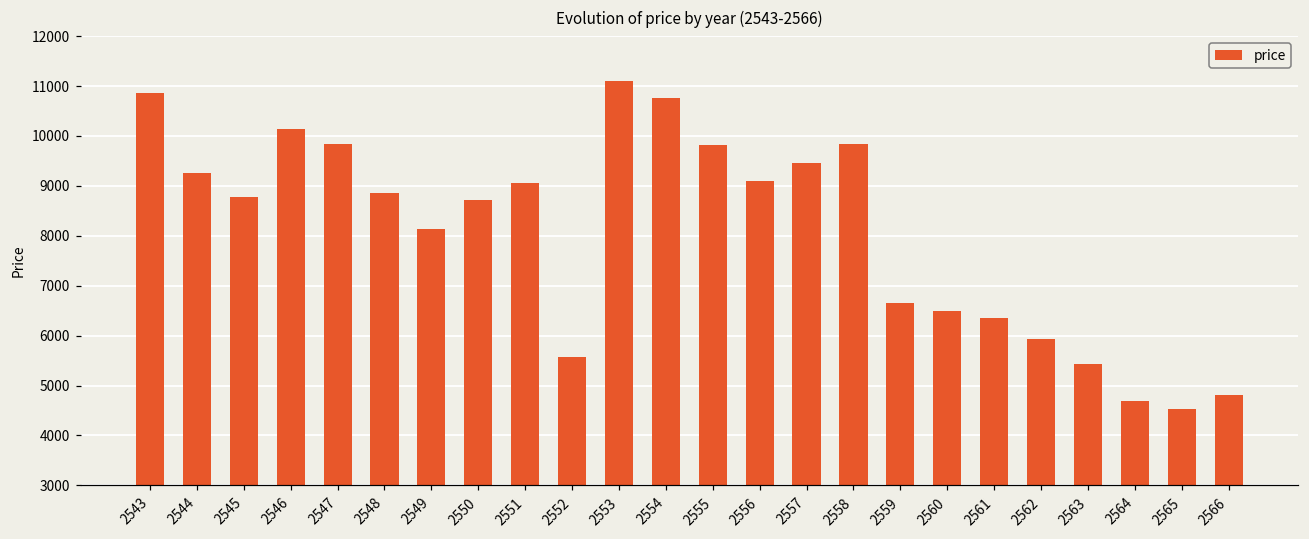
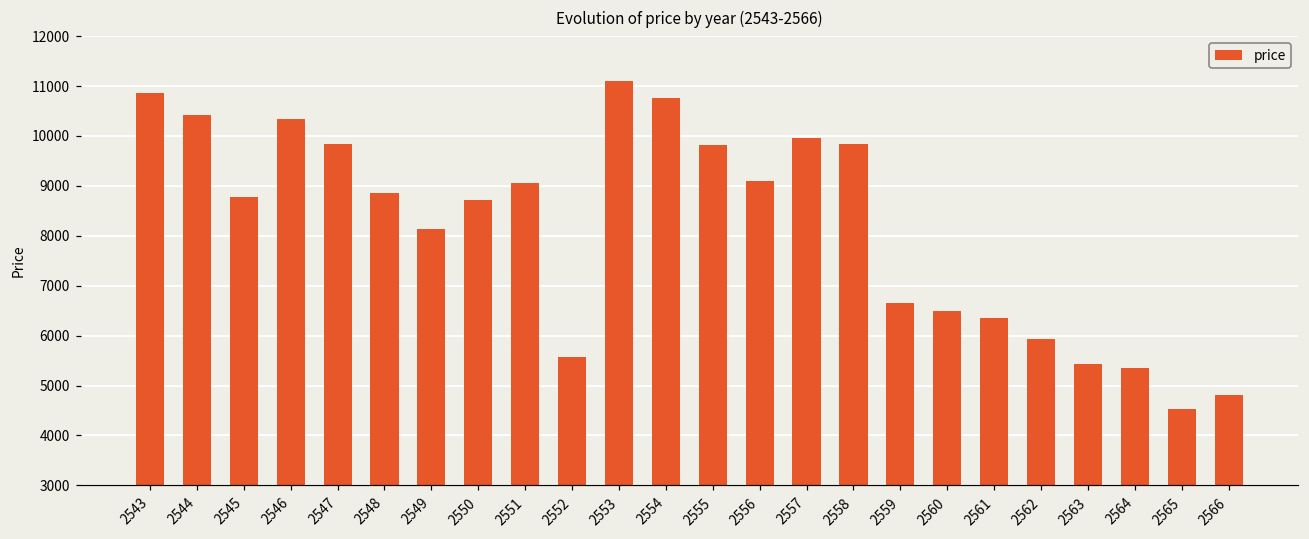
2544: 9300 -> 10400
2546: 10100 -> 10300
2557: 9500 -> 10000
2564: 4700 -> 5300
